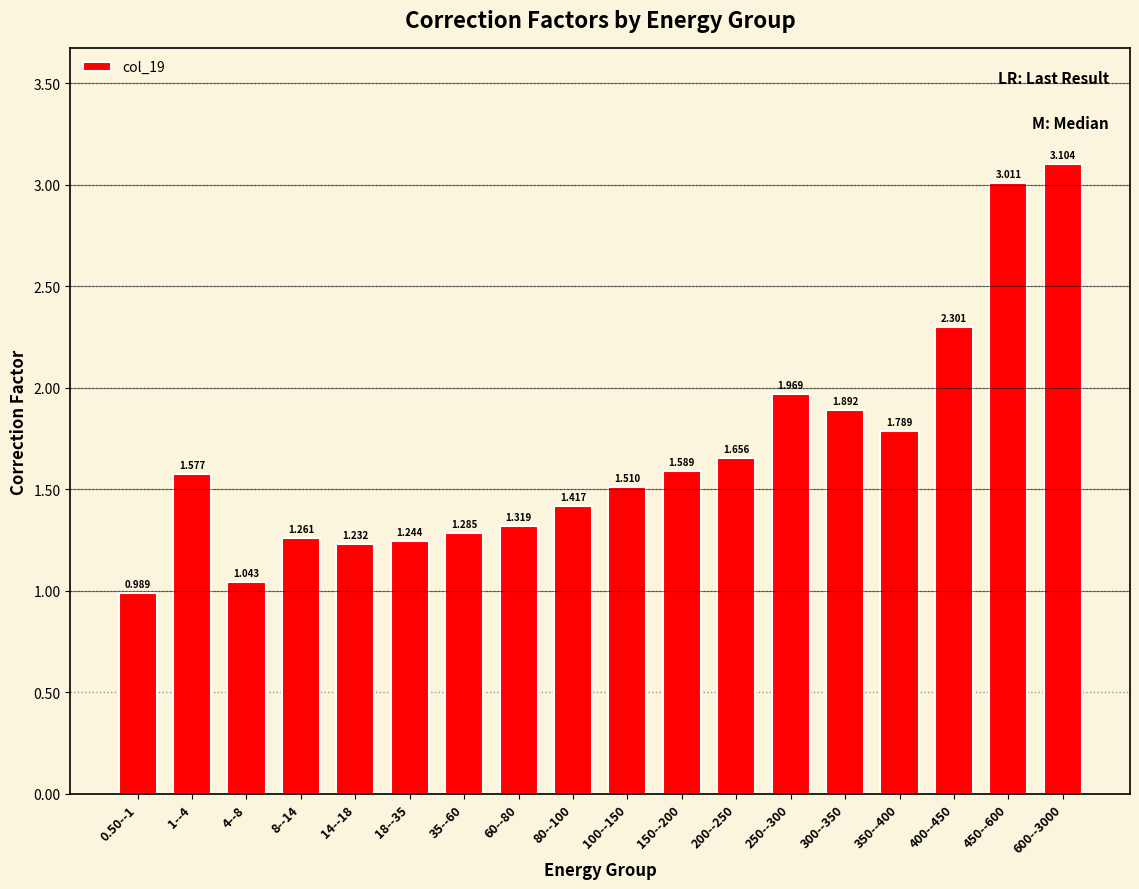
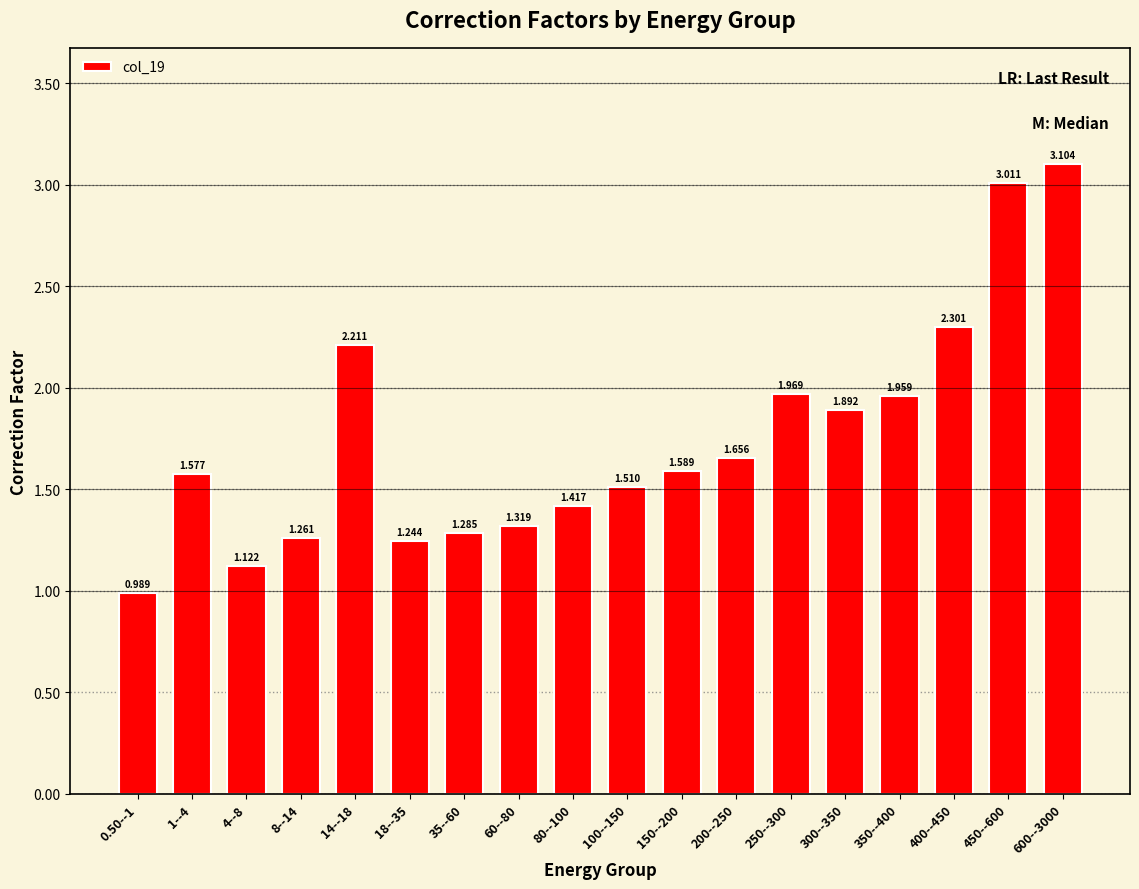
4--8: 1.043 -> 1.122
14--18: 1.232 -> 2.211
350--400: 1.789 -> 1.959
